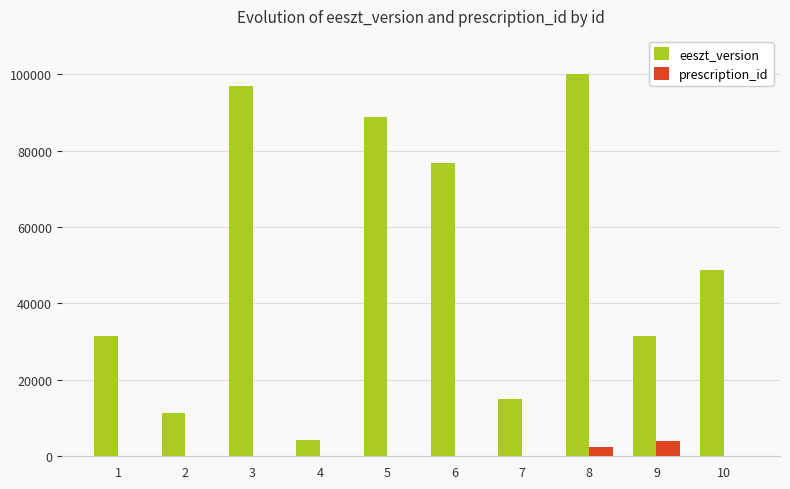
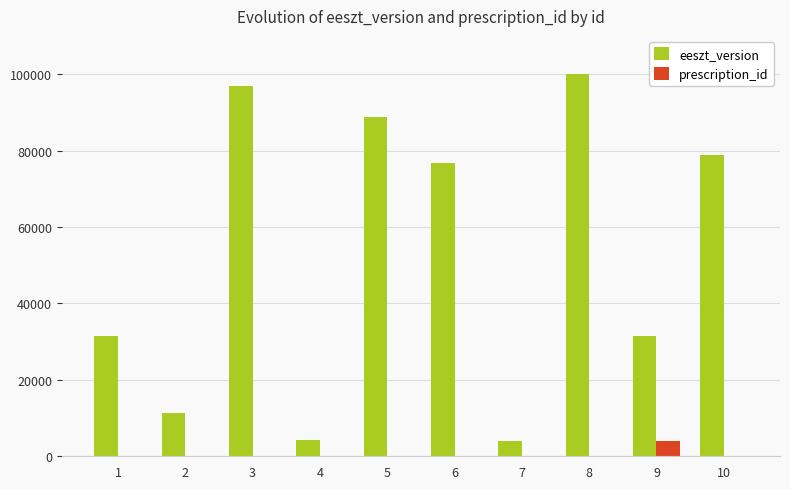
eeszt_version, 7: 15000 -> 4000
prescription_id, 8: 2000 -> 0
eeszt_version, 10: 49000 -> 79000
